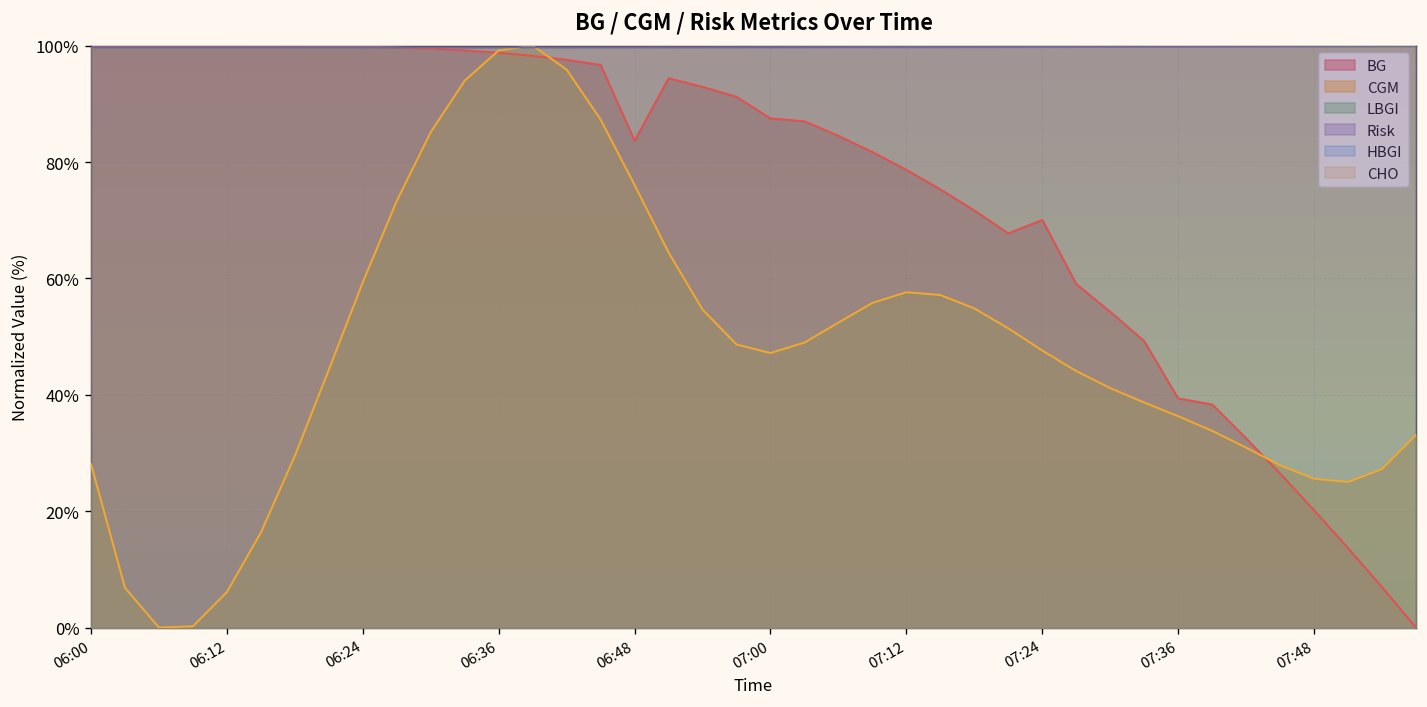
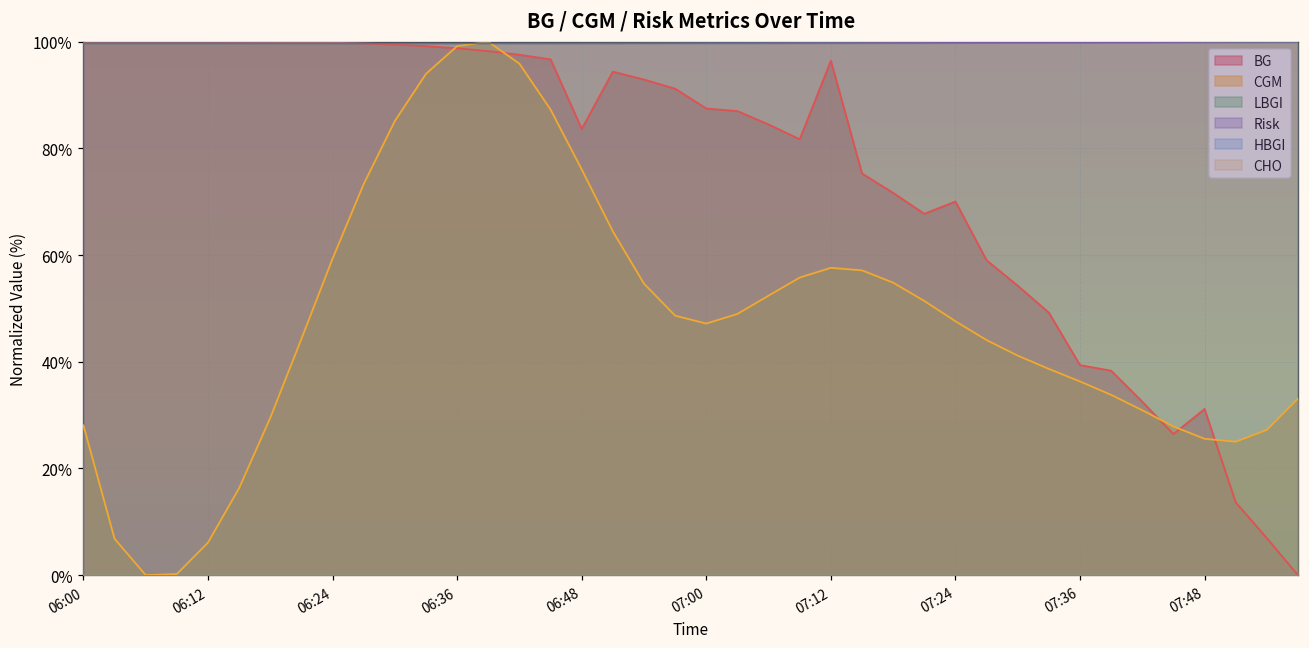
BG, 07:12: 79% -> 96%
BG, 07:48: 20% -> 31%
